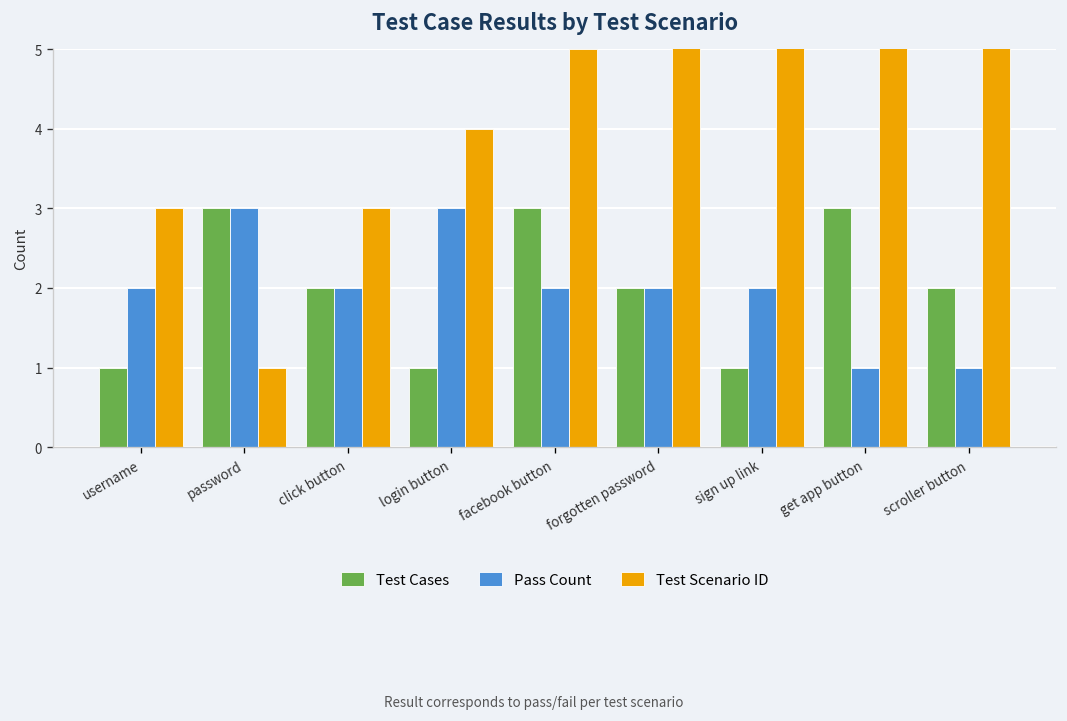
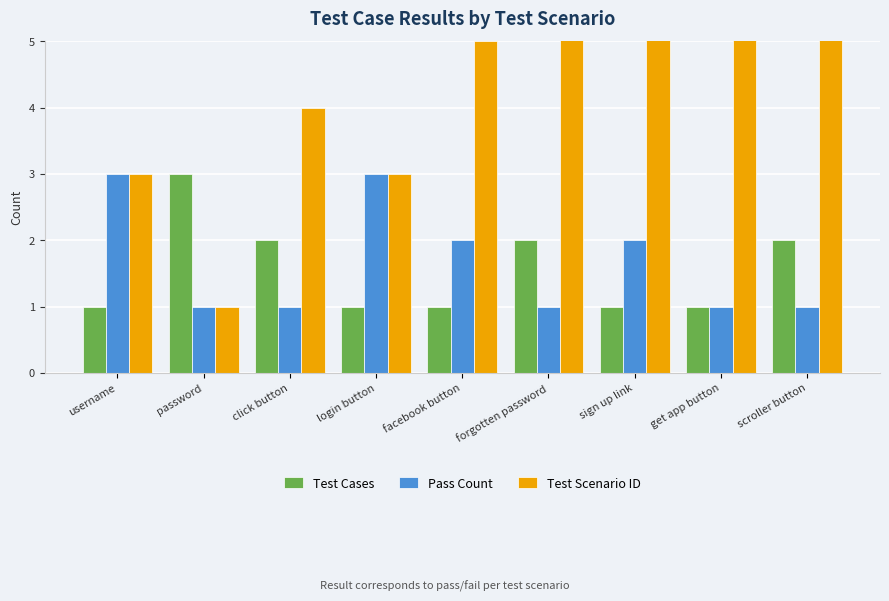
Pass Count, username: 2 -> 3
Pass Count, password: 3 -> 1
Pass Count, click button: 2 -> 1
Test Scenario ID, click button: 3 -> 4
Test Scenario ID, login button: 4 -> 3
Test Cases, facebook button: 3 -> 1
Pass Count, forgotten password: 2 -> 1
Test Cases, get app button: 3 -> 1
